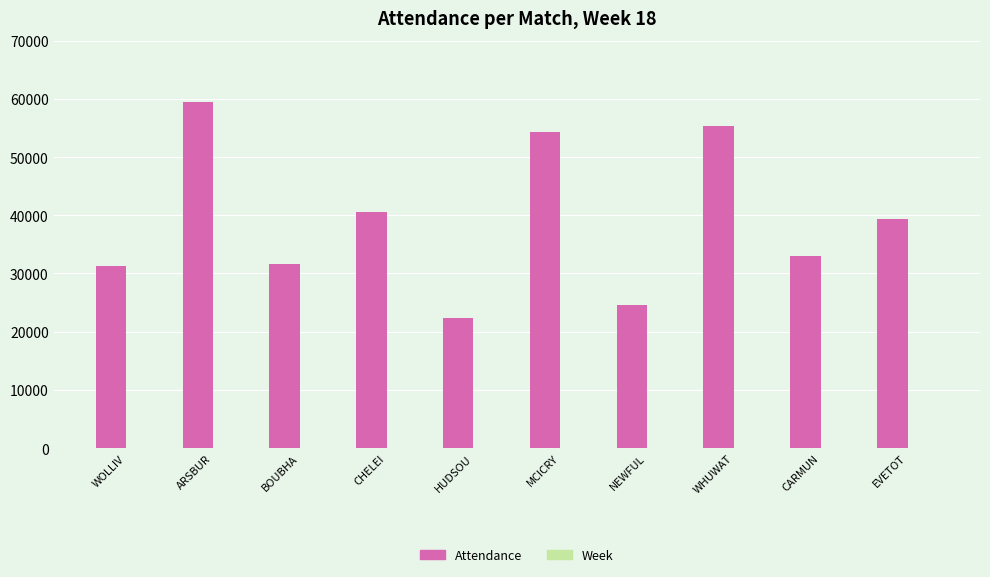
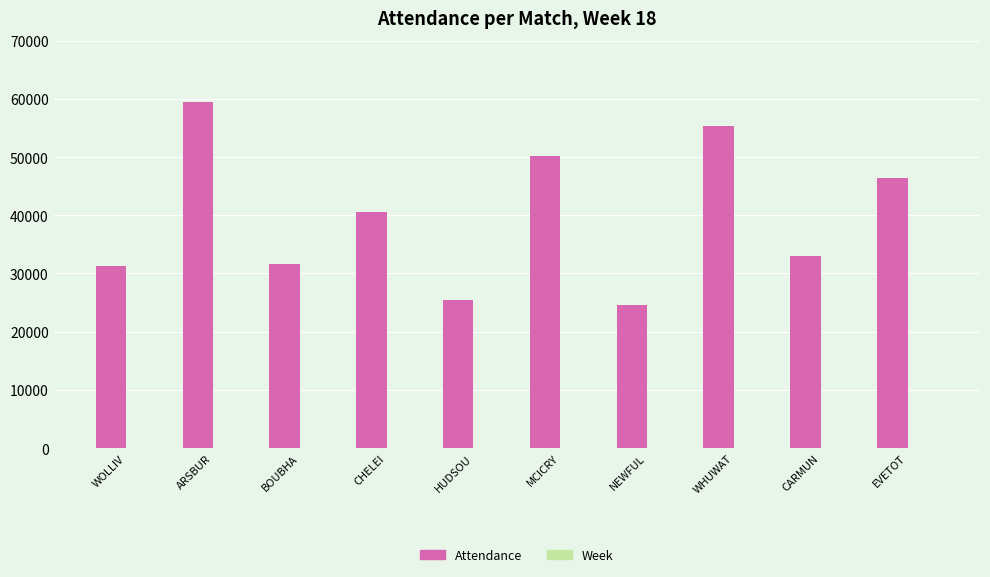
Attendance, HUDSOU: 22000 -> 25000
Attendance, MCICRY: 54000 -> 50000
Attendance, EVETOT: 39000 -> 46000
